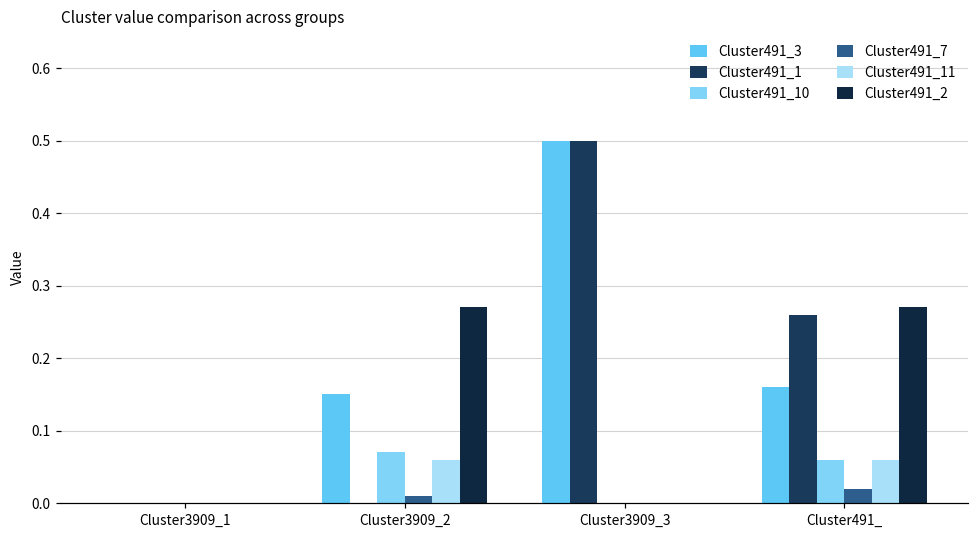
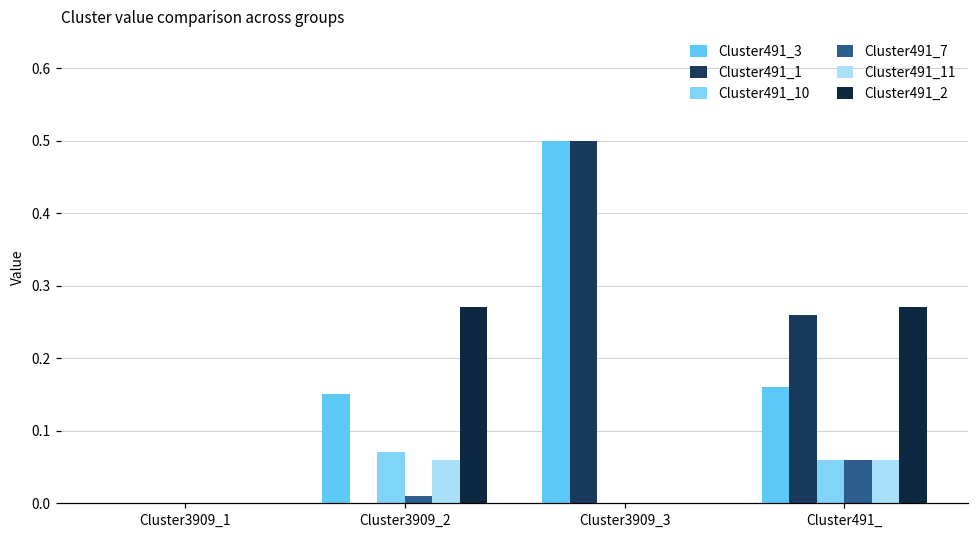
Cluster491_7, Cluster491_: 0.02 -> 0.06
